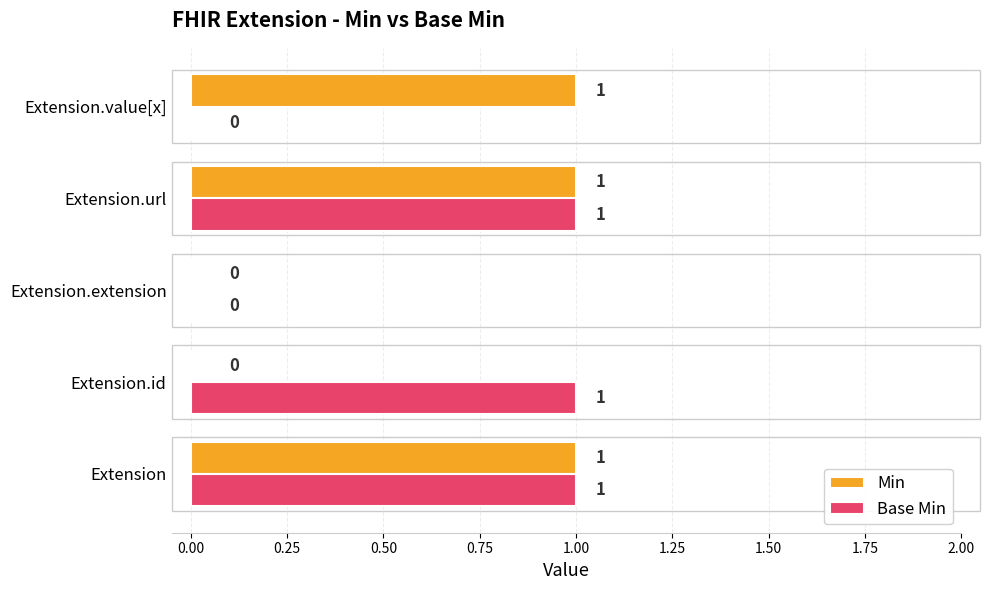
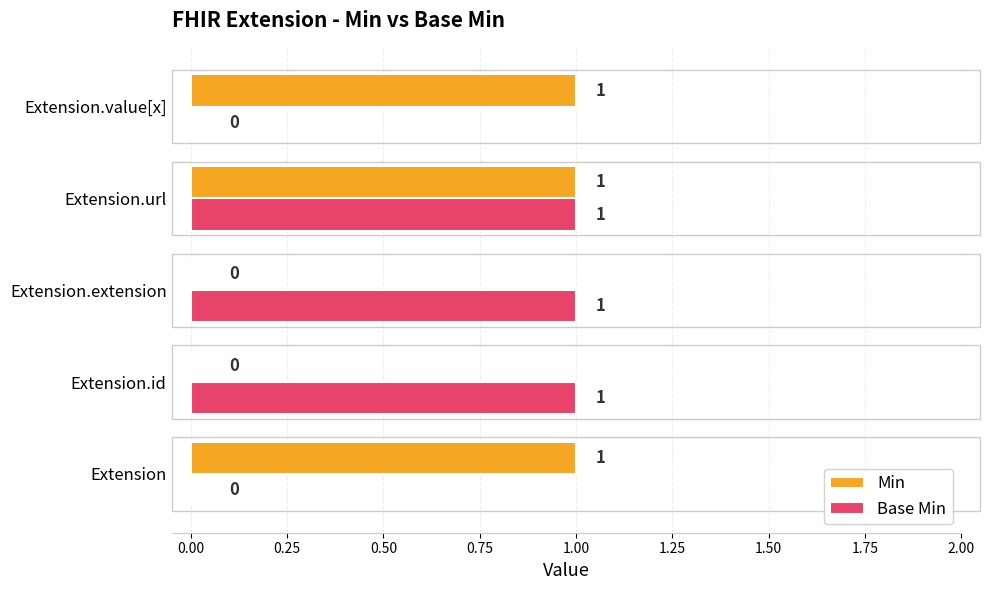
Base Min, Extension.extension: 0 -> 1
Base Min, Extension: 1 -> 0
